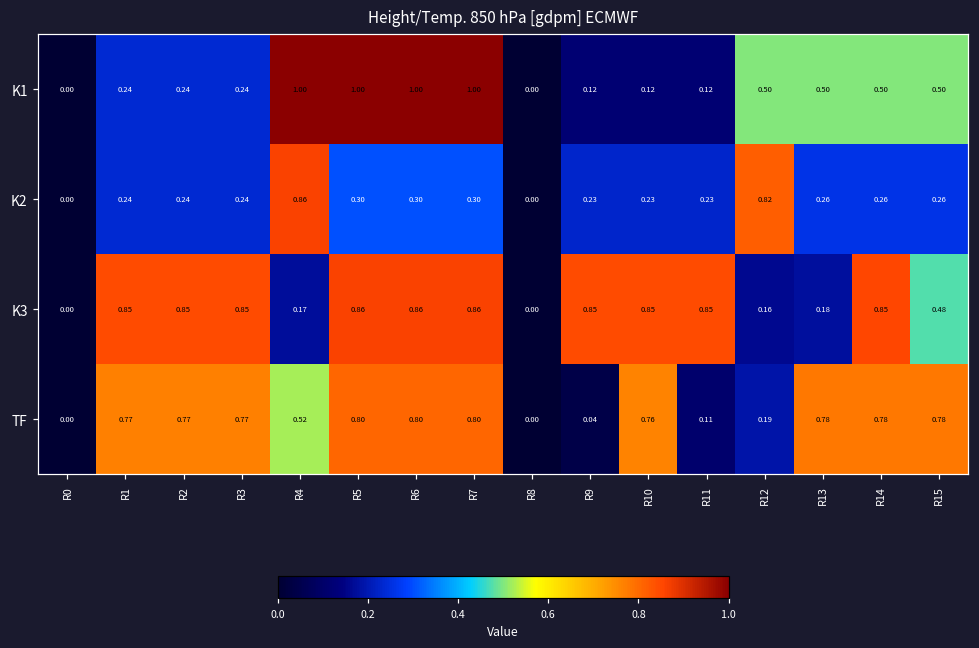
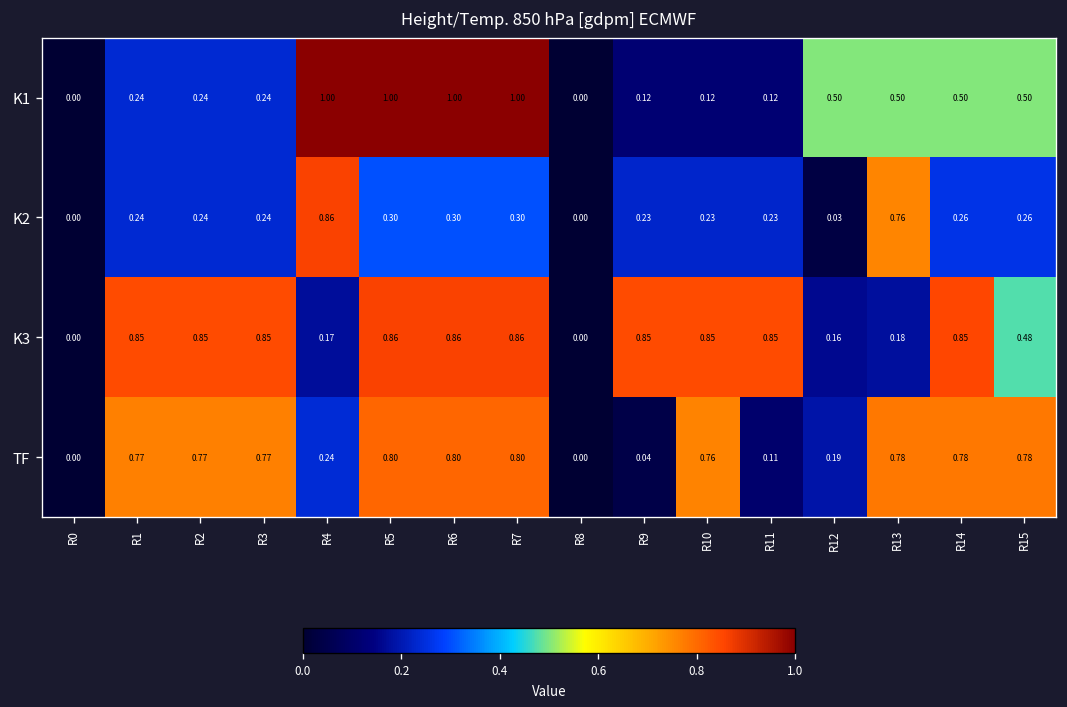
K2, R12: 0.82 -> 0.03
K2, R13: 0.26 -> 0.76
TF, R4: 0.52 -> 0.24
